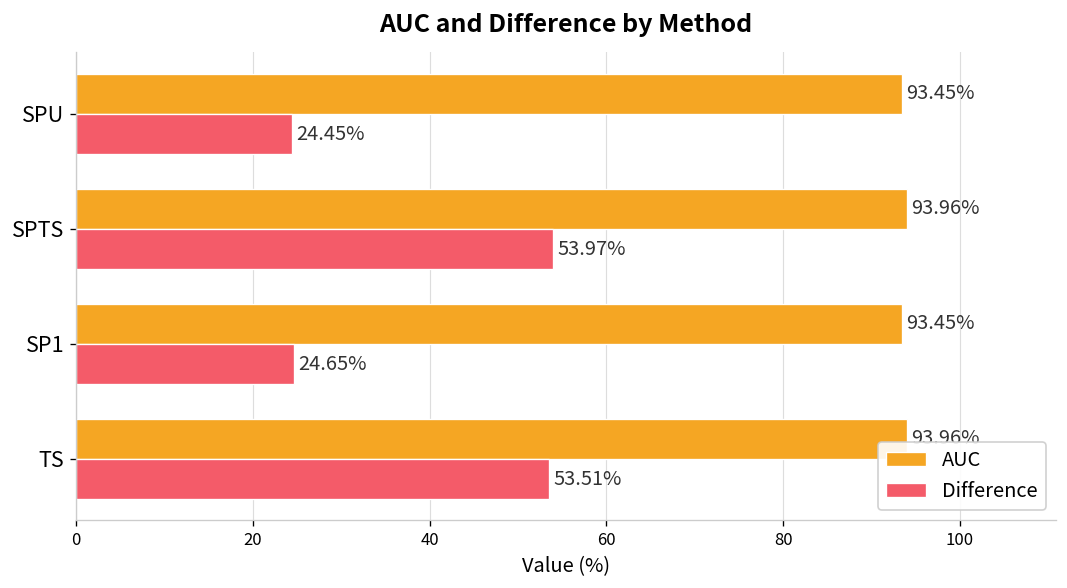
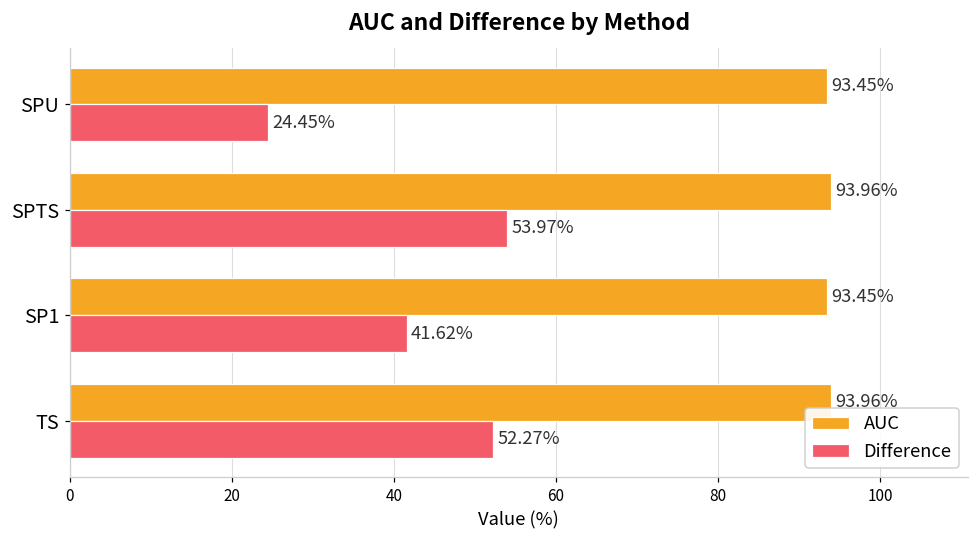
Difference, SP1: 24.65% -> 41.62%
Difference, TS: 53.51% -> 52.27%
